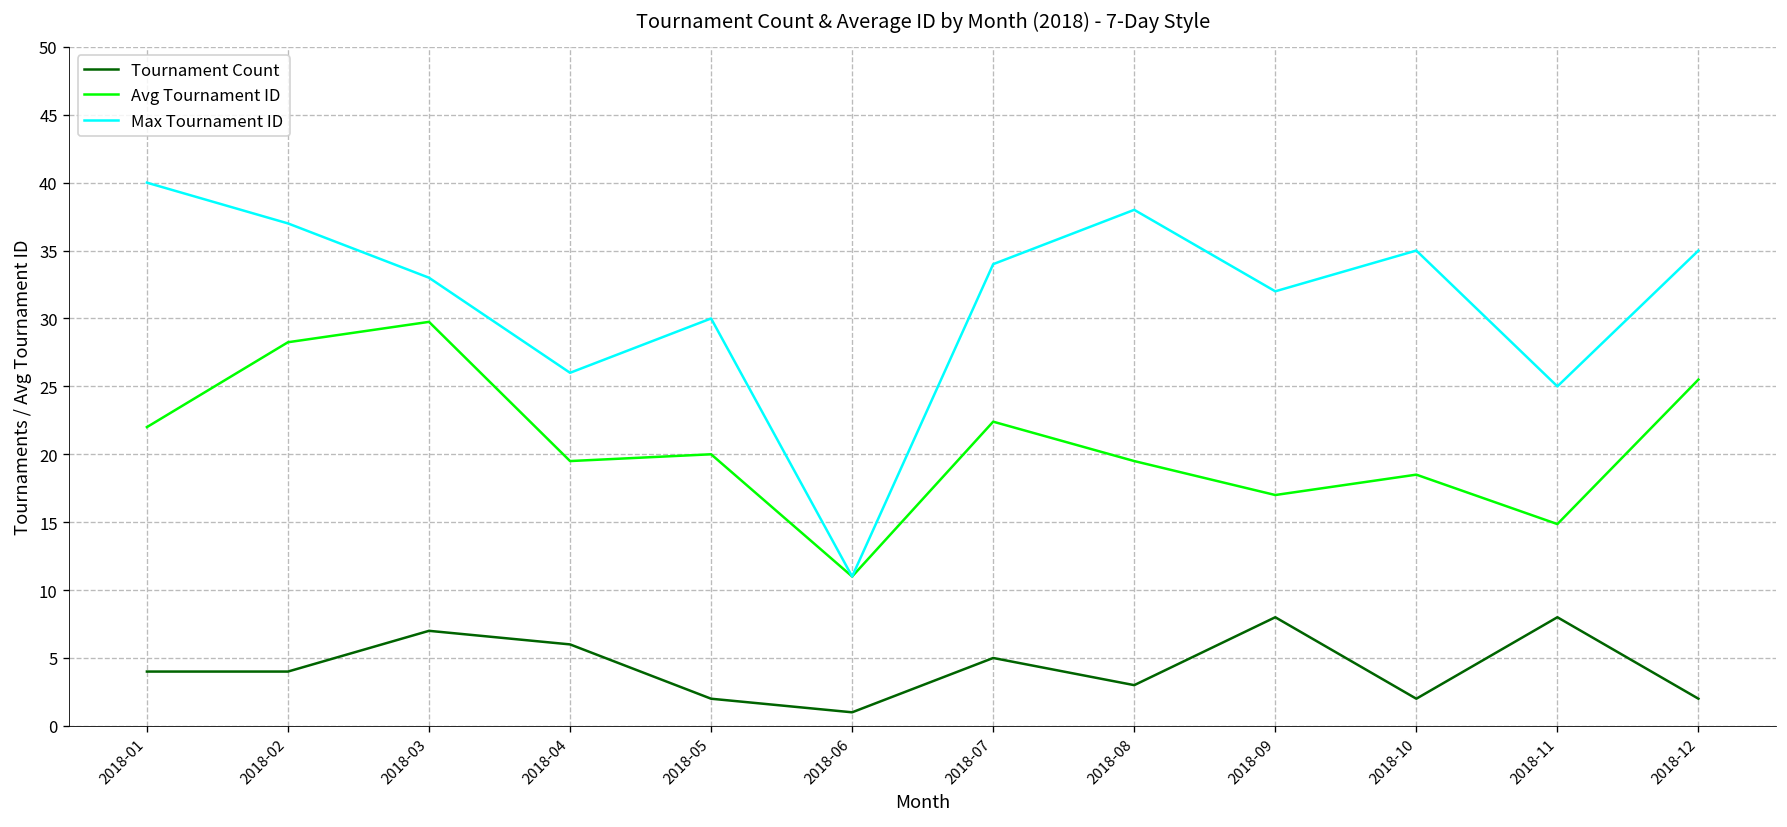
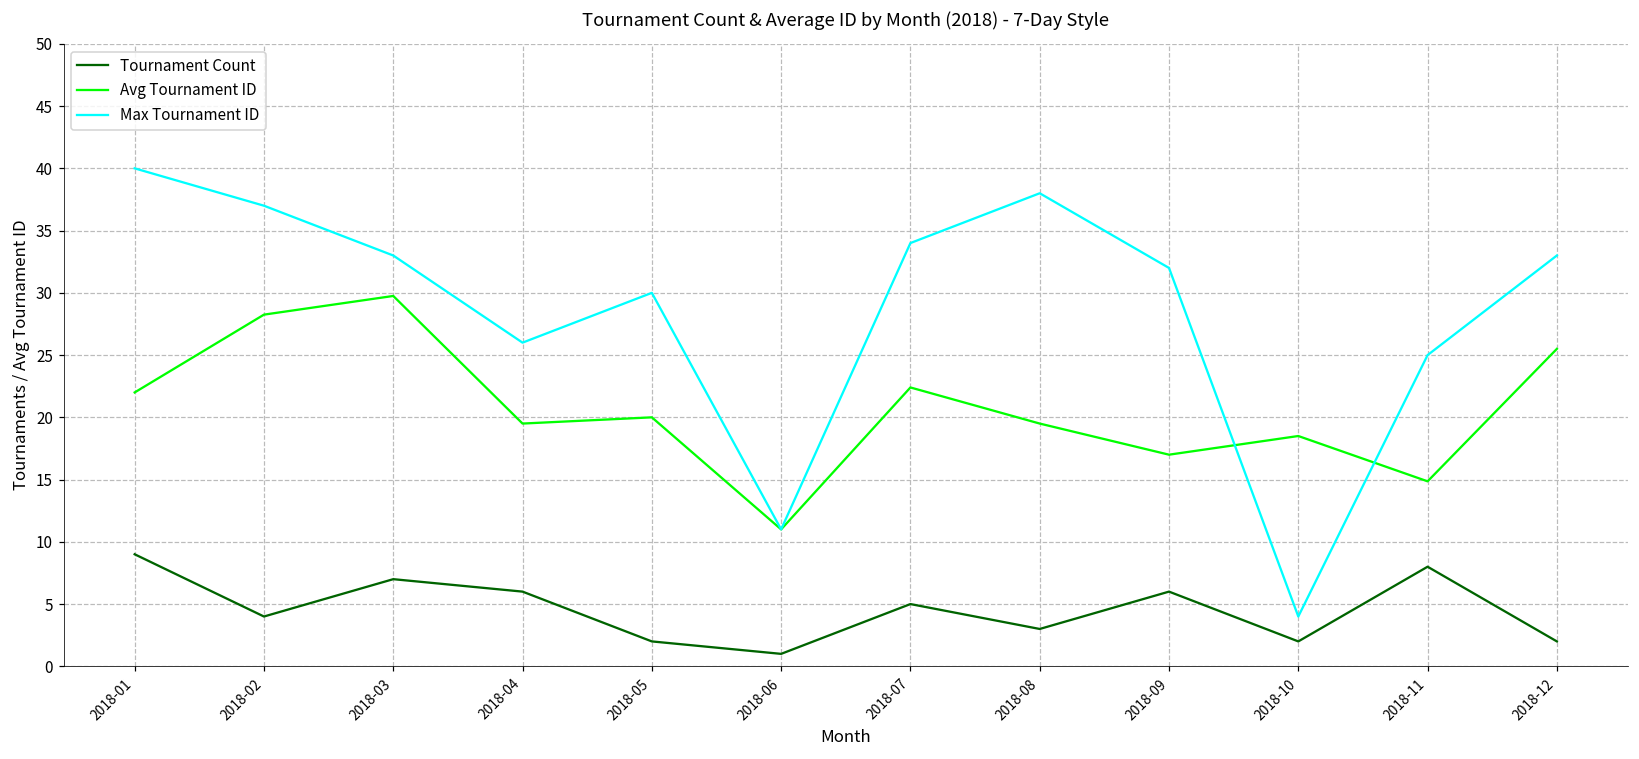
Tournament Count, 2018-01: 4 -> 9
Tournament Count, 2018-09: 8 -> 6
Max Tournament ID, 2018-10: 35 -> 4
Max Tournament ID, 2018-12: 35 -> 33
